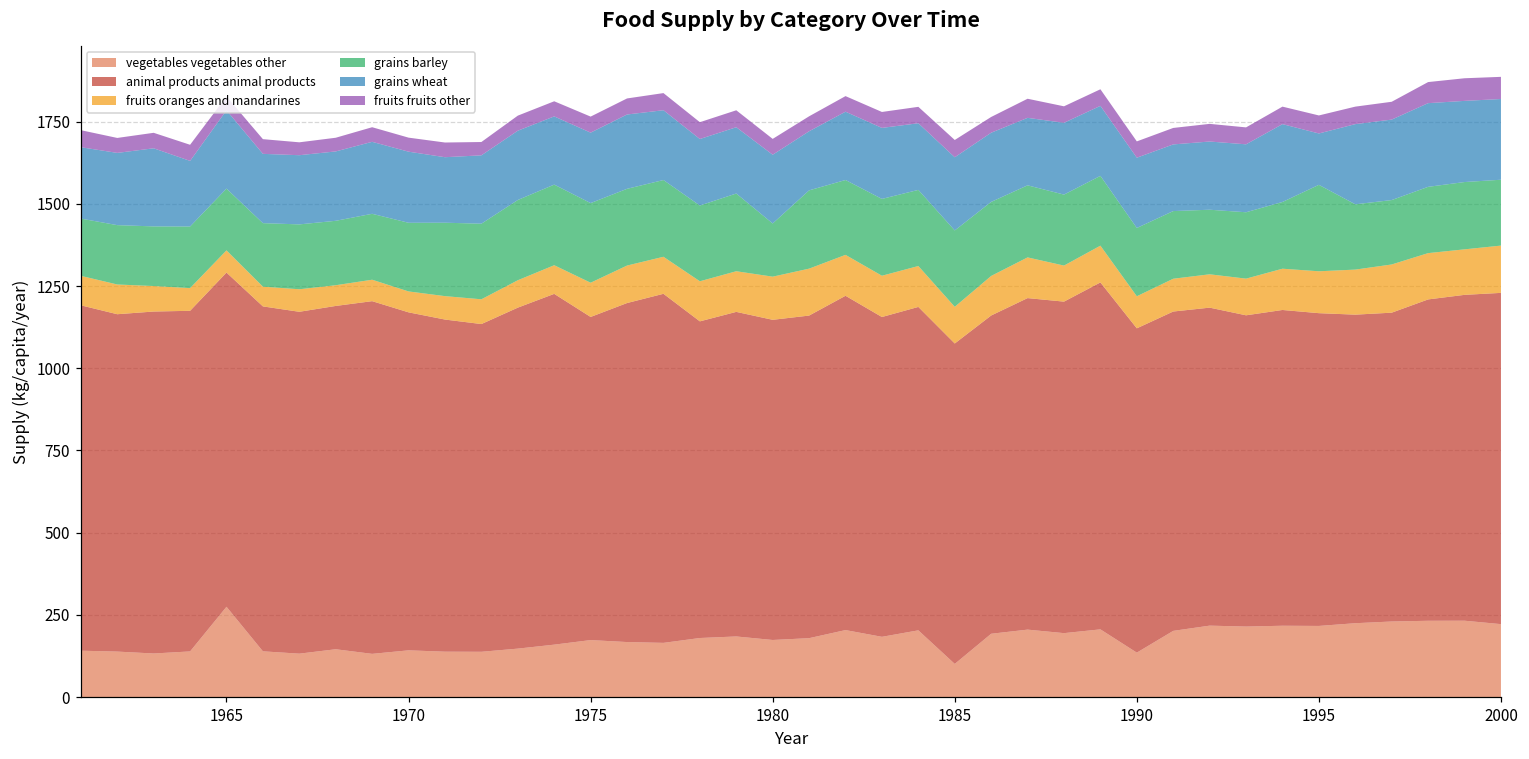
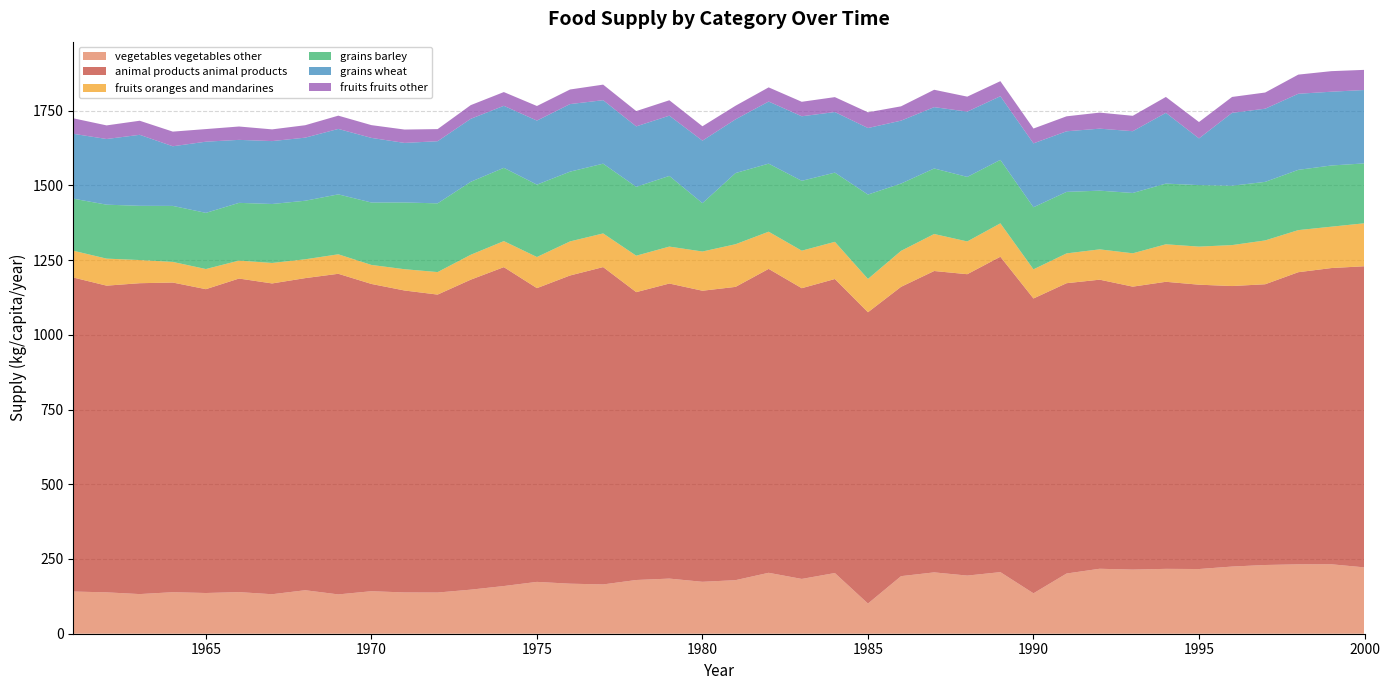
vegetables vegetables other, 1965: 270 -> 140
grains barley, 1985: 230 -> 280
grains barley, 1995: 260 -> 210
